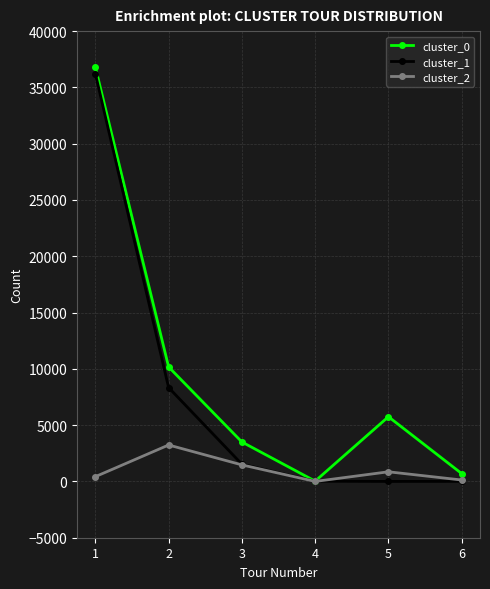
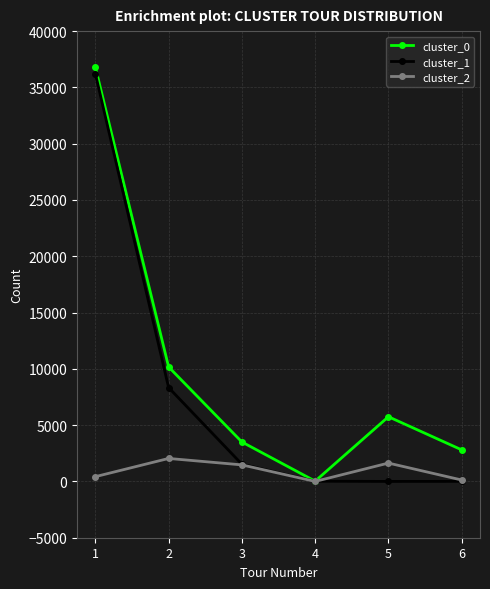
cluster_2, 2: 3200 -> 2000
cluster_2, 5: 900 -> 1600
cluster_0, 6: 700 -> 2800
